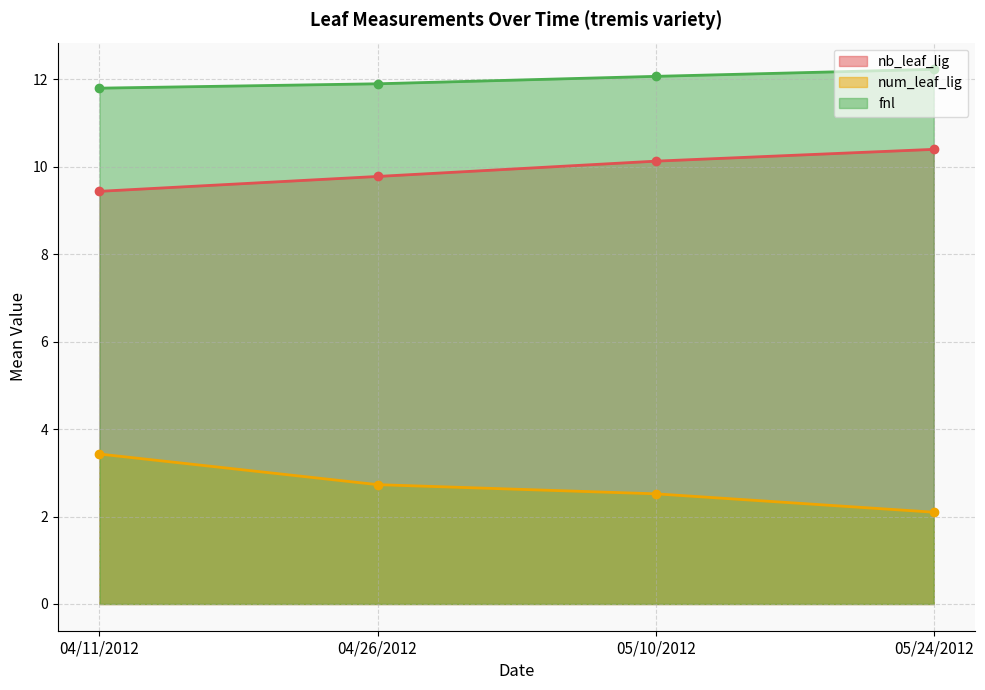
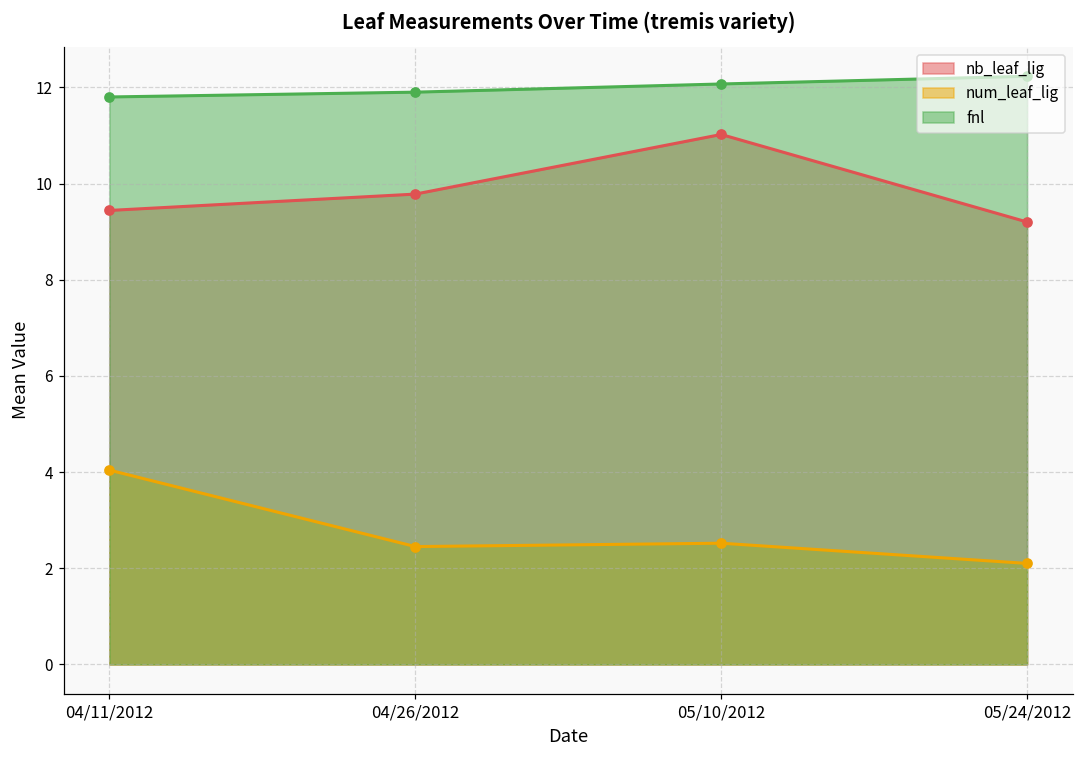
num_leaf_lig, 04/11/2012: 3.4 -> 4.0
num_leaf_lig, 04/26/2012: 2.7 -> 2.5
nb_leaf_lig, 05/10/2012: 10.1 -> 11.0
nb_leaf_lig, 05/24/2012: 10.4 -> 9.2
